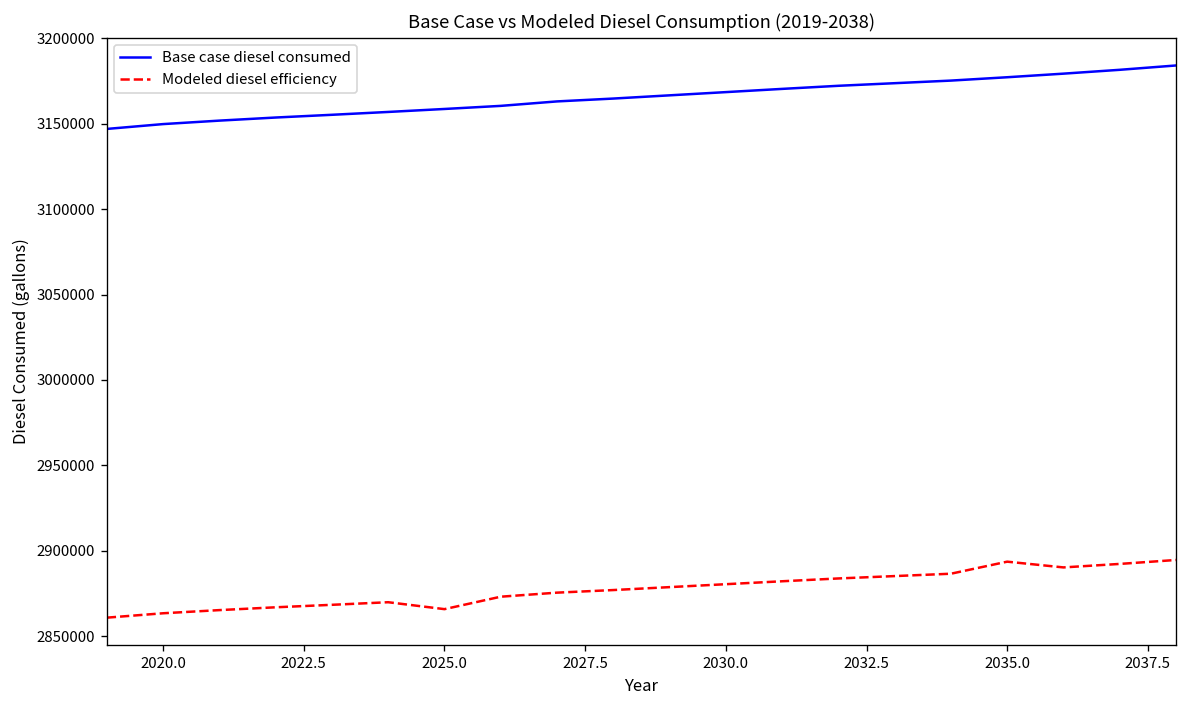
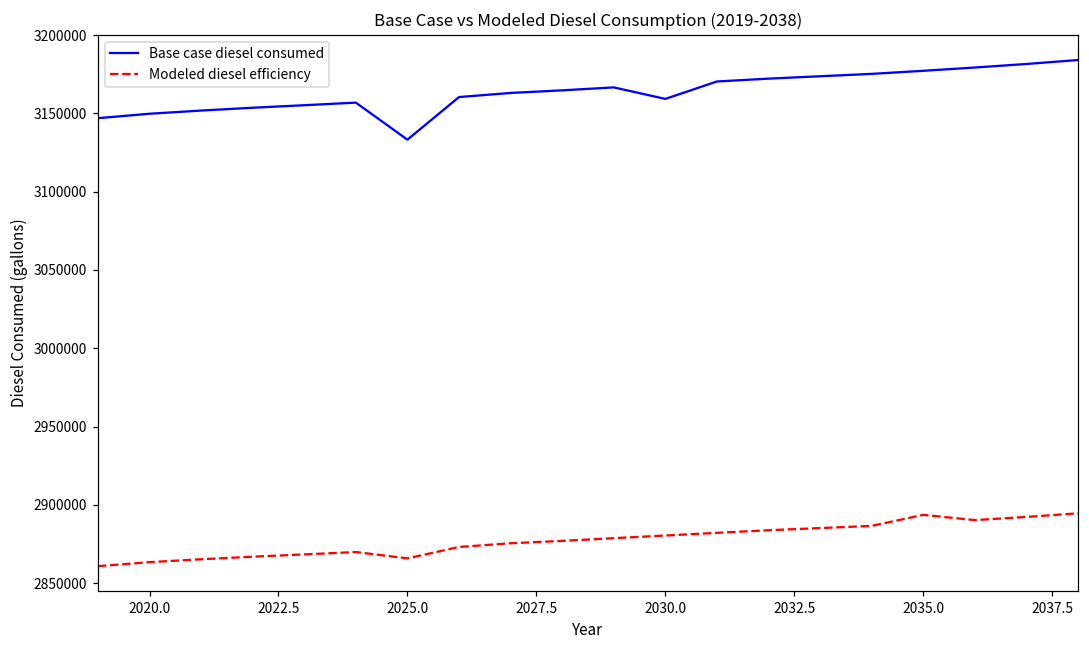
Base case diesel consumed, 2025.0: 3159000 -> 3133000
Base case diesel consumed, 2030.0: 3168000 -> 3159000
